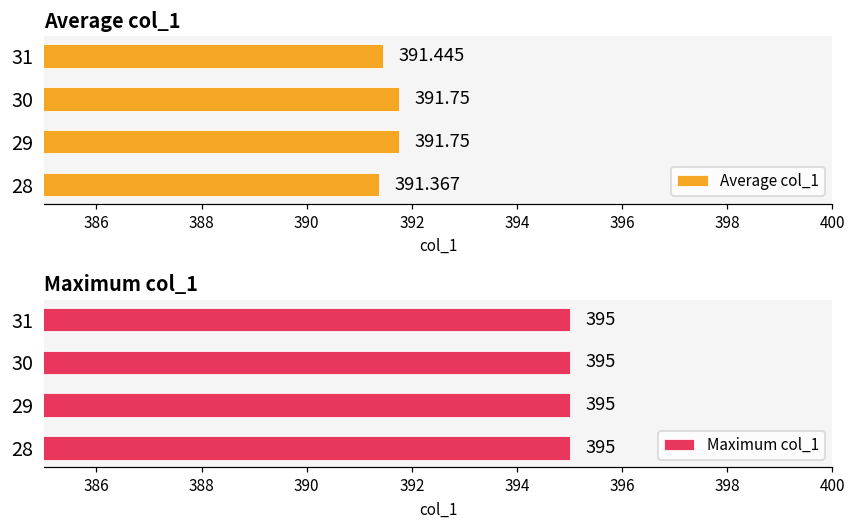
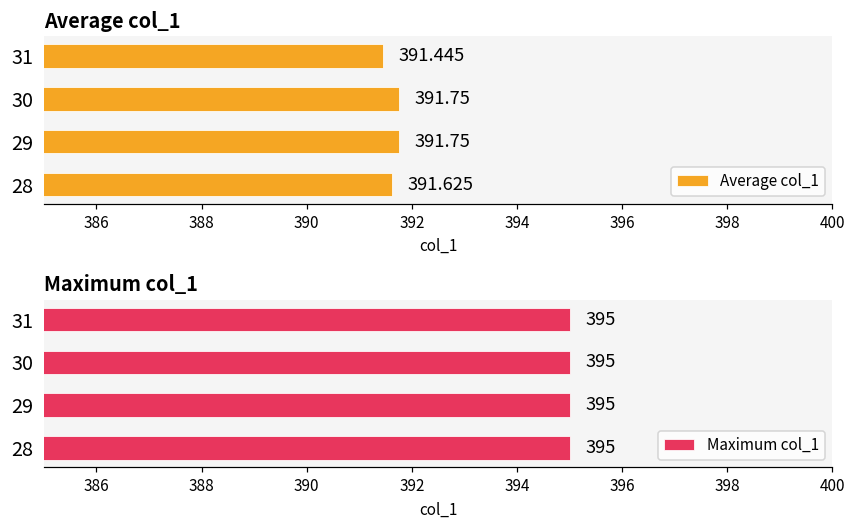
Average col_1, 28: 391.367 -> 391.625
